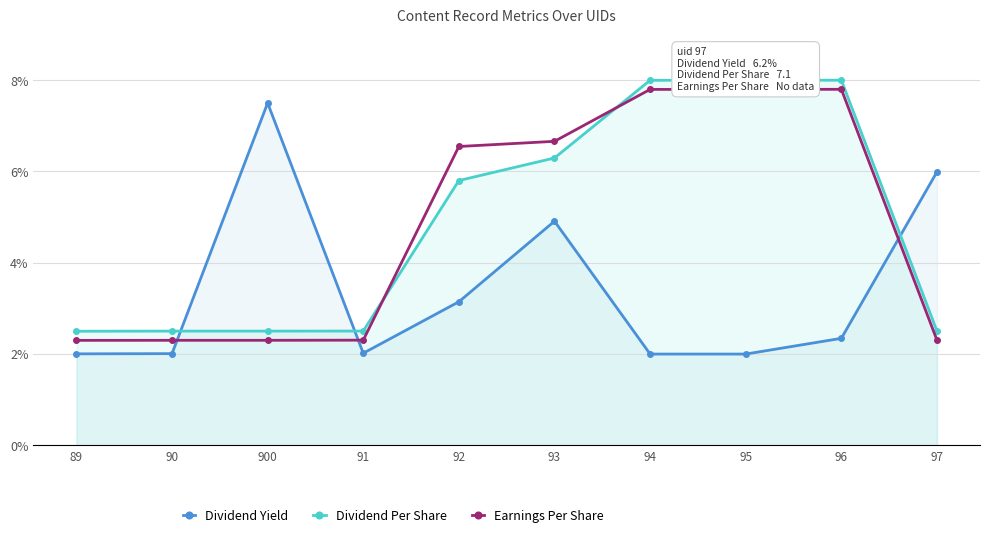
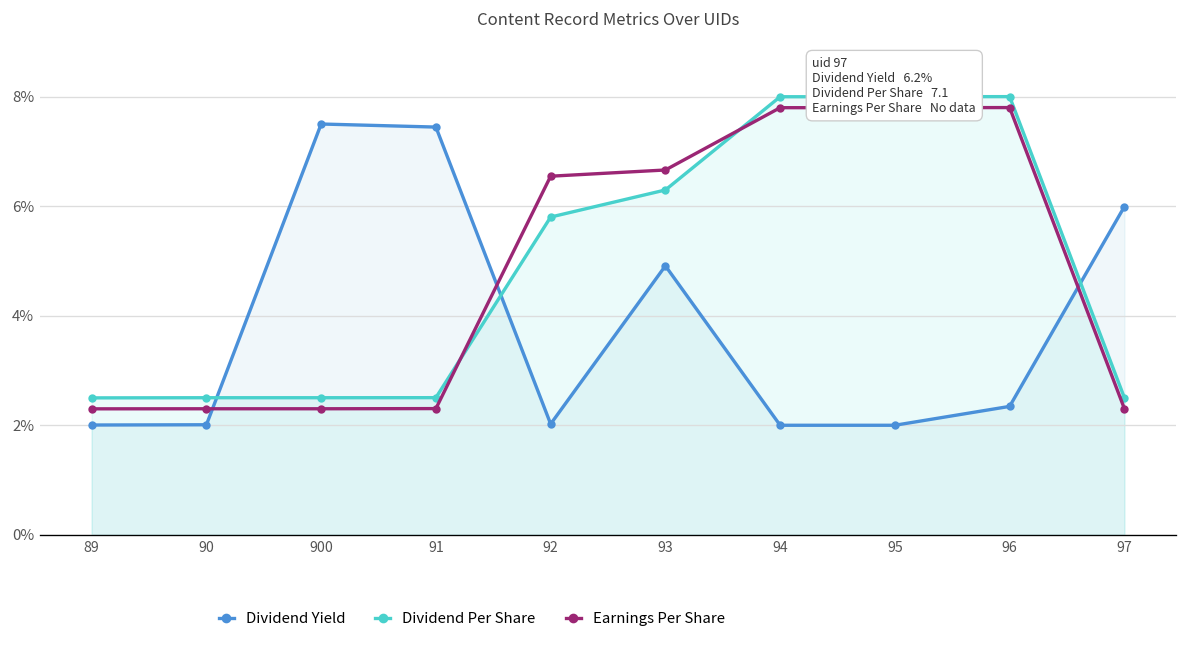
Dividend Yield, 91: 2.0% -> 7.4%
Dividend Yield, 92: 3.1% -> 2.0%
